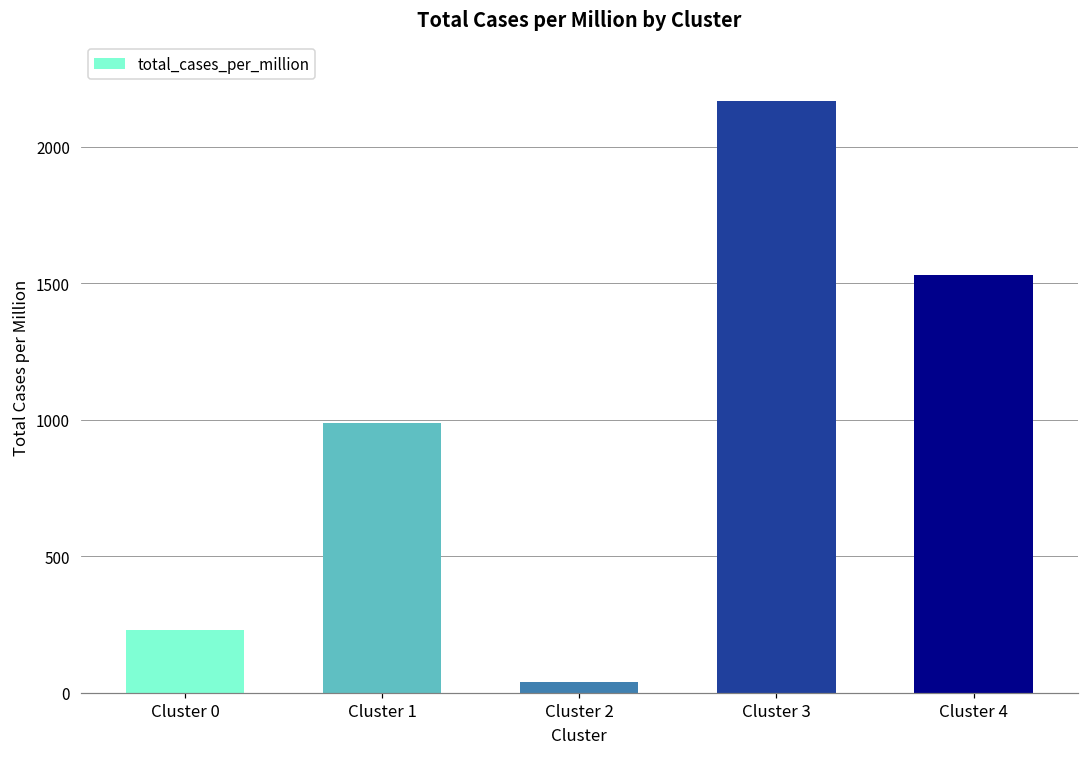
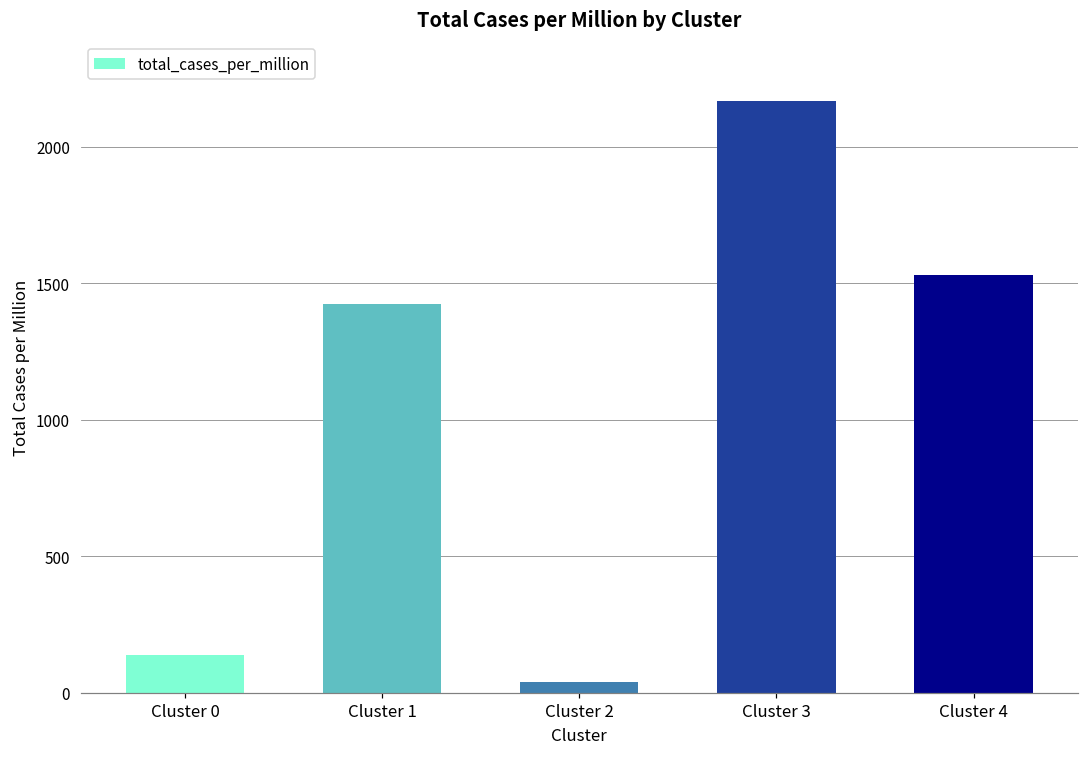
Cluster 0: 230 -> 140
Cluster 1: 990 -> 1420
